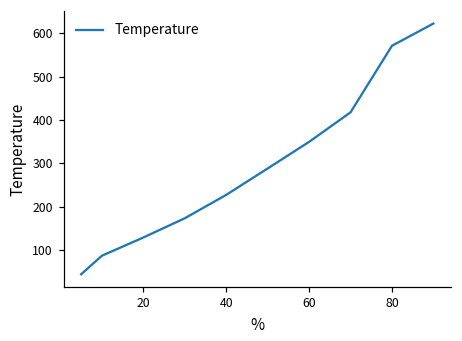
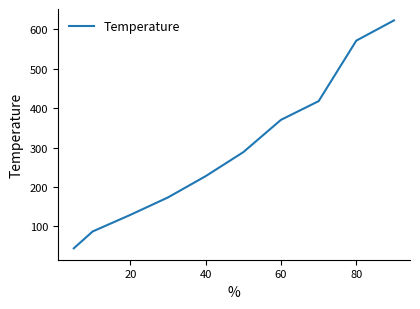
60: 350 -> 370
